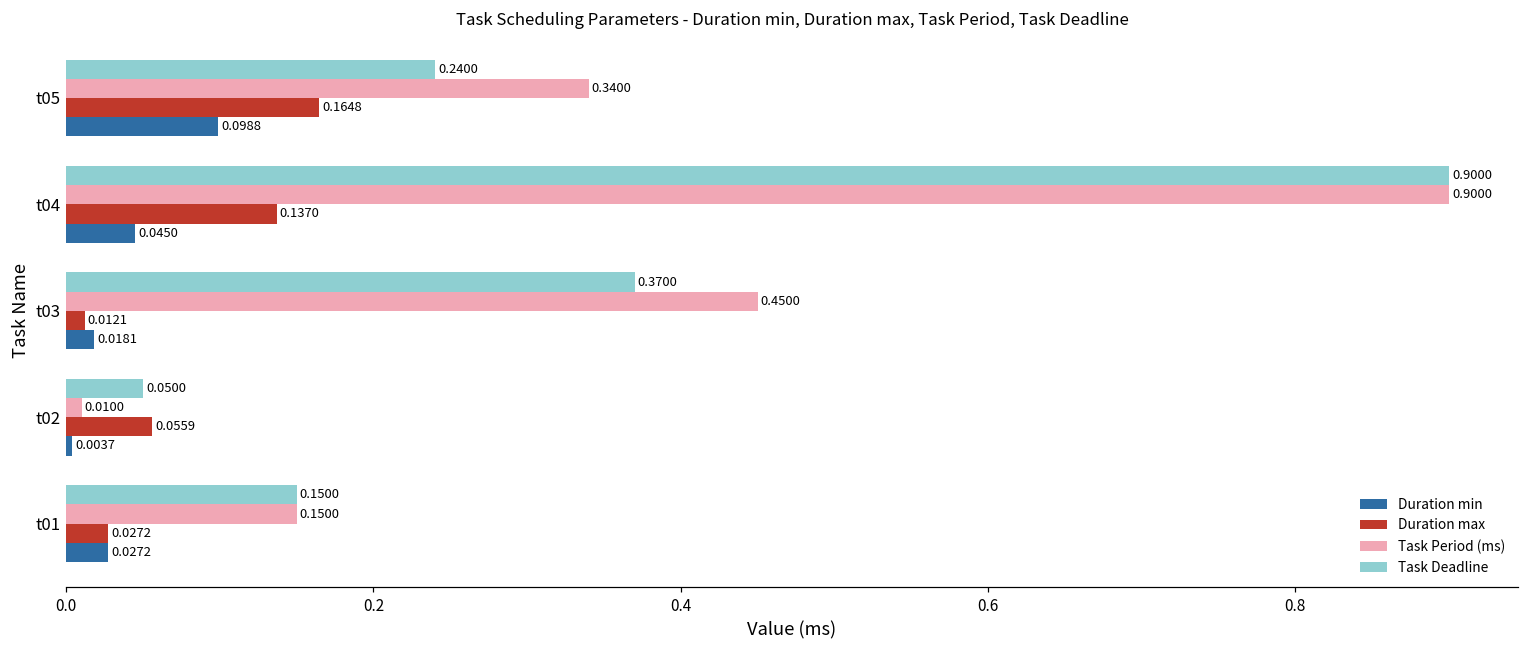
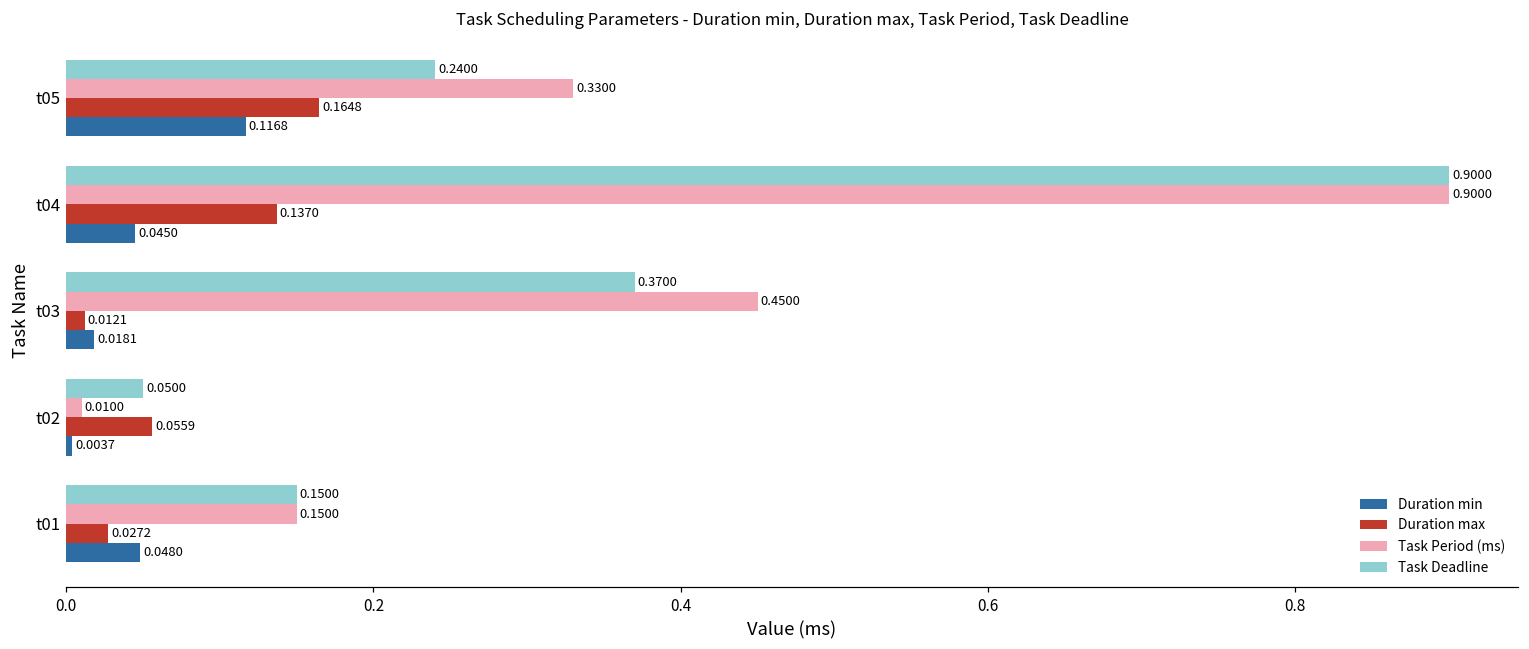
Task Period (ms), t05: 0.3400 -> 0.3300
Duration min, t05: 0.0988 -> 0.1168
Duration min, t01: 0.0272 -> 0.0480
